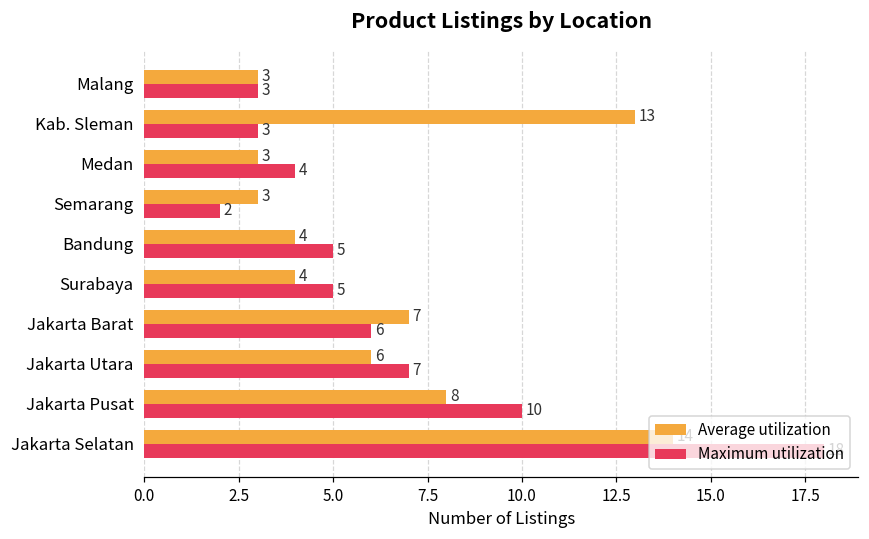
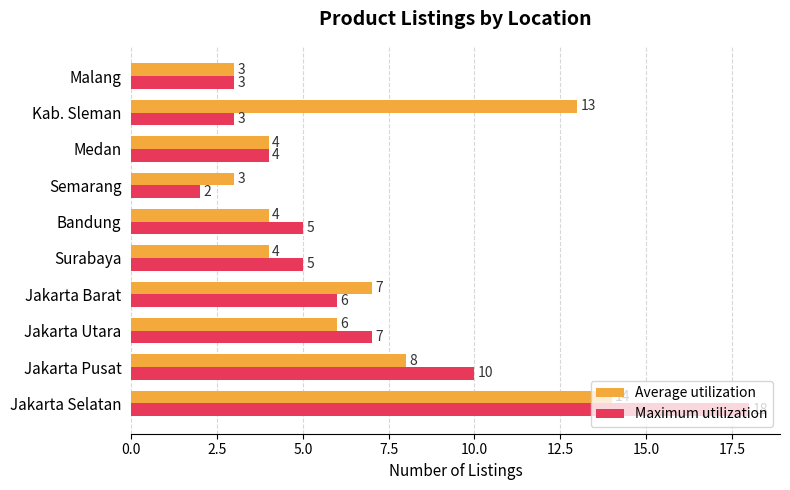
Average utilization, Medan: 3 -> 4
